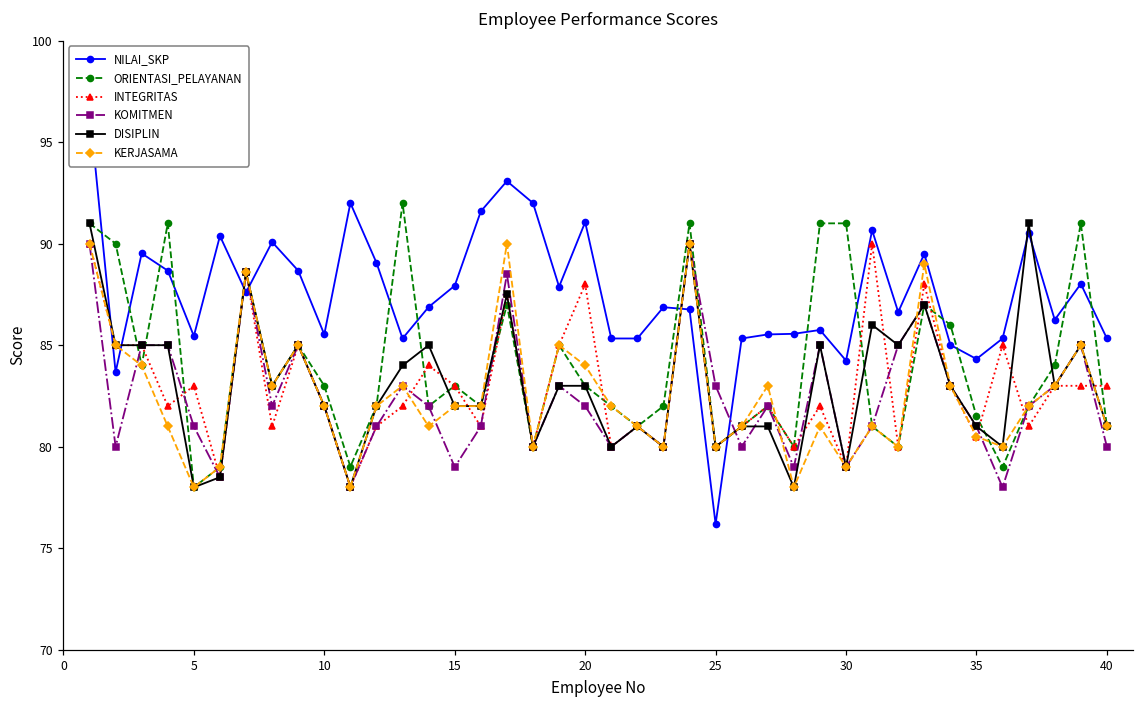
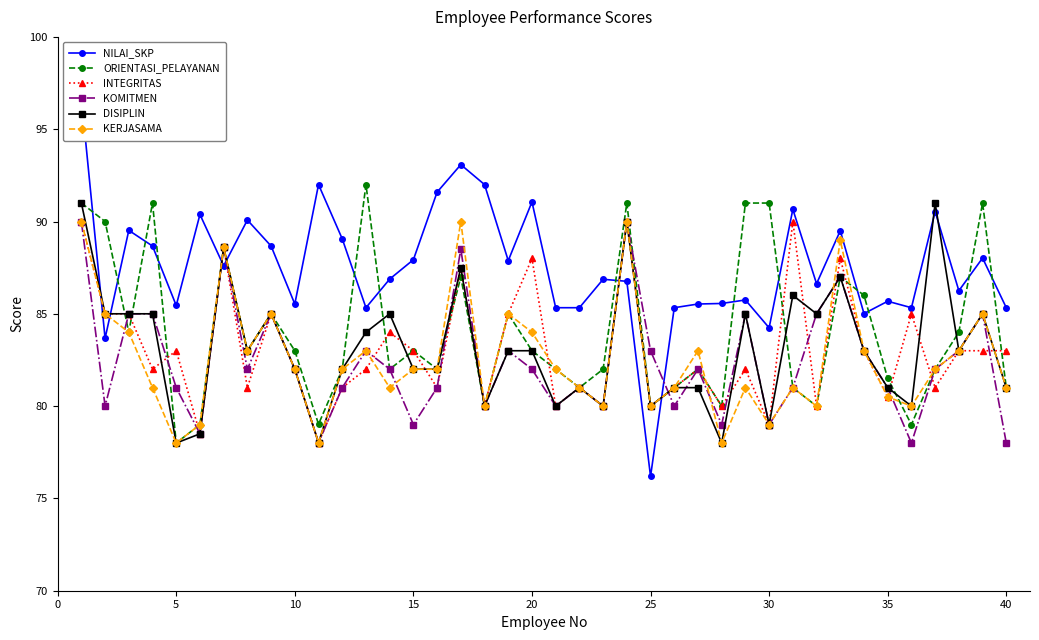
NILAI_SKP, 35: 84.3 -> 85.7
KOMITMEN, 40: 80 -> 78
